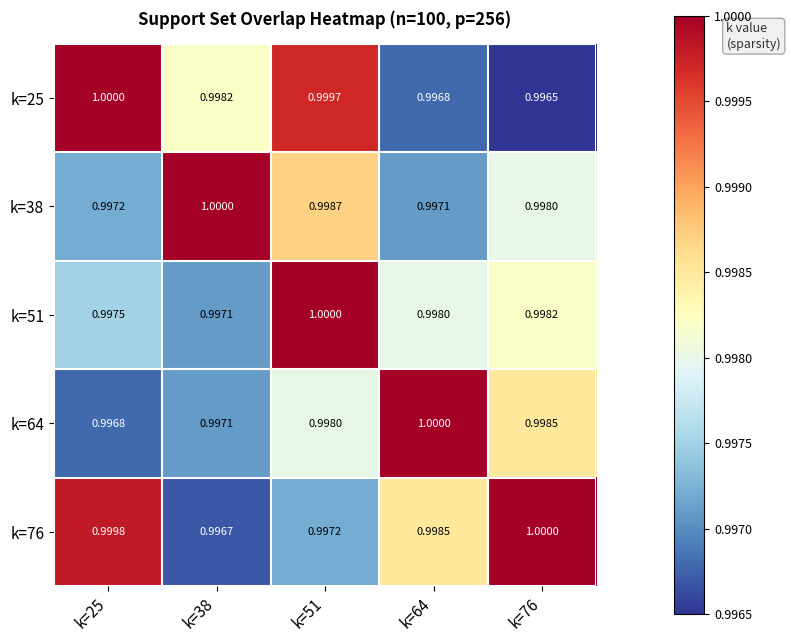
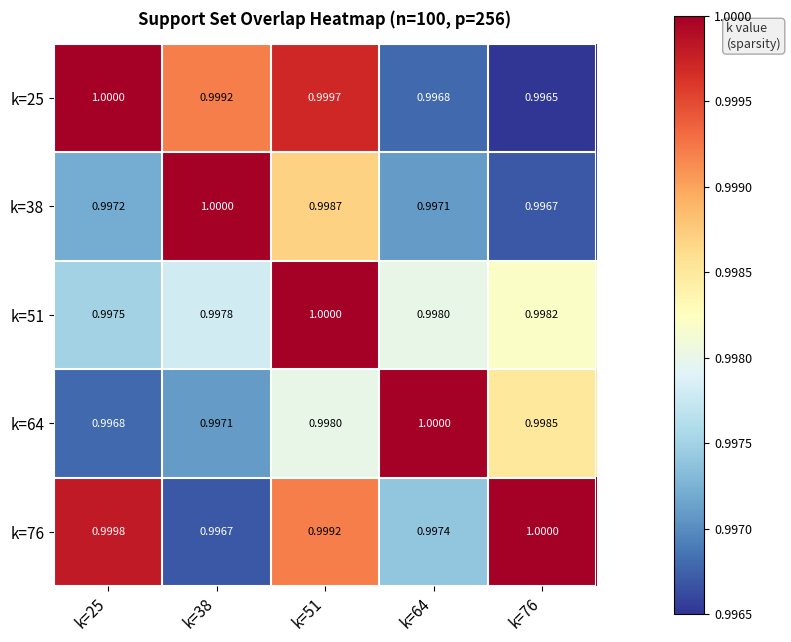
k=25, k=38: 0.9982 -> 0.9992
k=38, k=76: 0.9980 -> 0.9967
k=51, k=38: 0.9971 -> 0.9978
k=76, k=51: 0.9972 -> 0.9992
k=76, k=64: 0.9985 -> 0.9974
